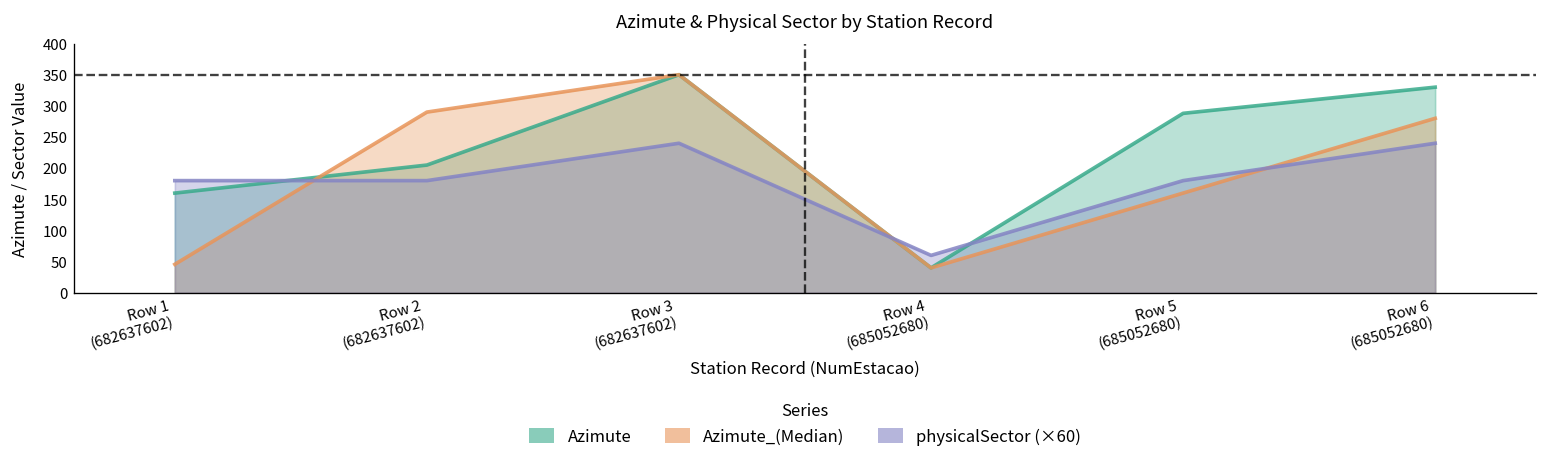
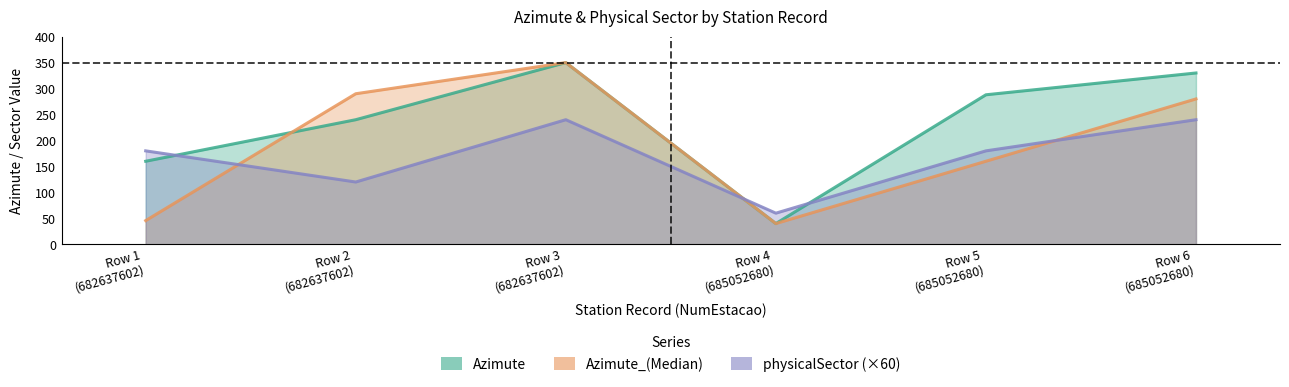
Azimute, Row 2 (682637602): 210 -> 240
physicalSector (×60), Row 2 (682637602): 180 -> 120
